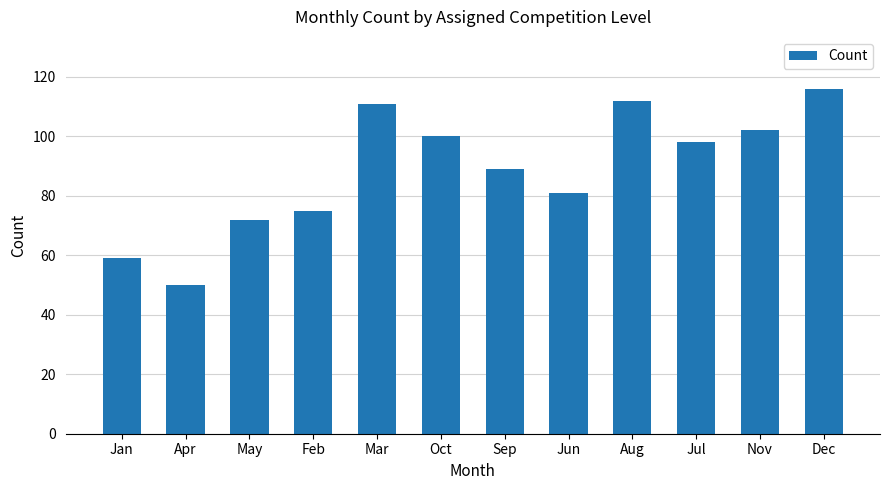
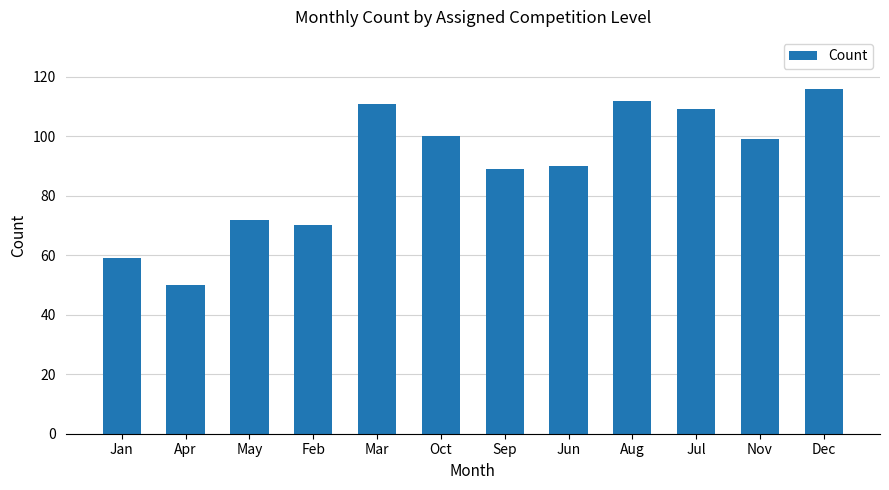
Feb: 75 -> 70
Jun: 81 -> 90
Jul: 98 -> 109
Nov: 102 -> 99
